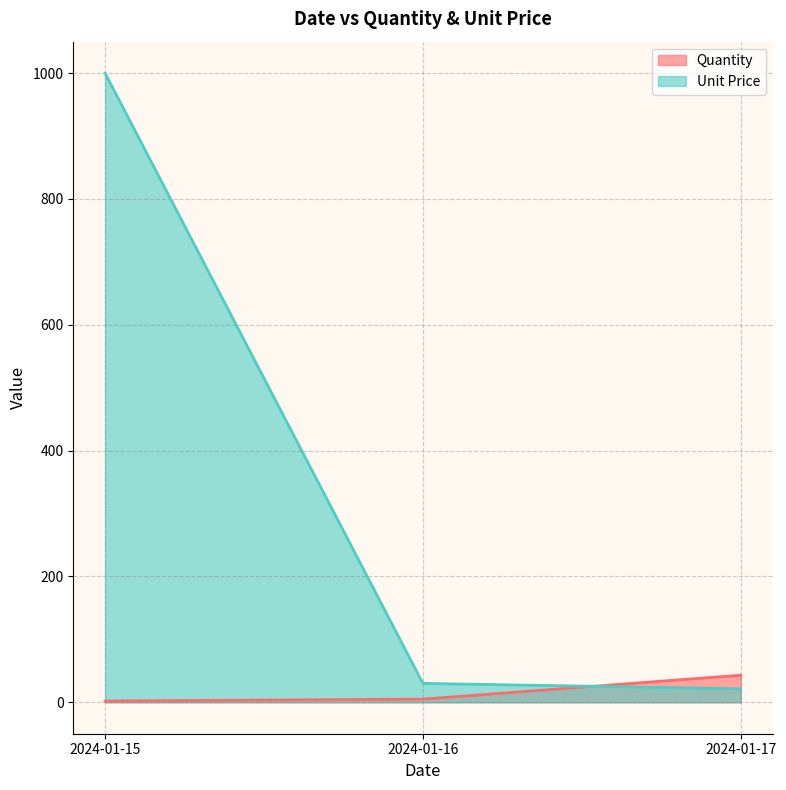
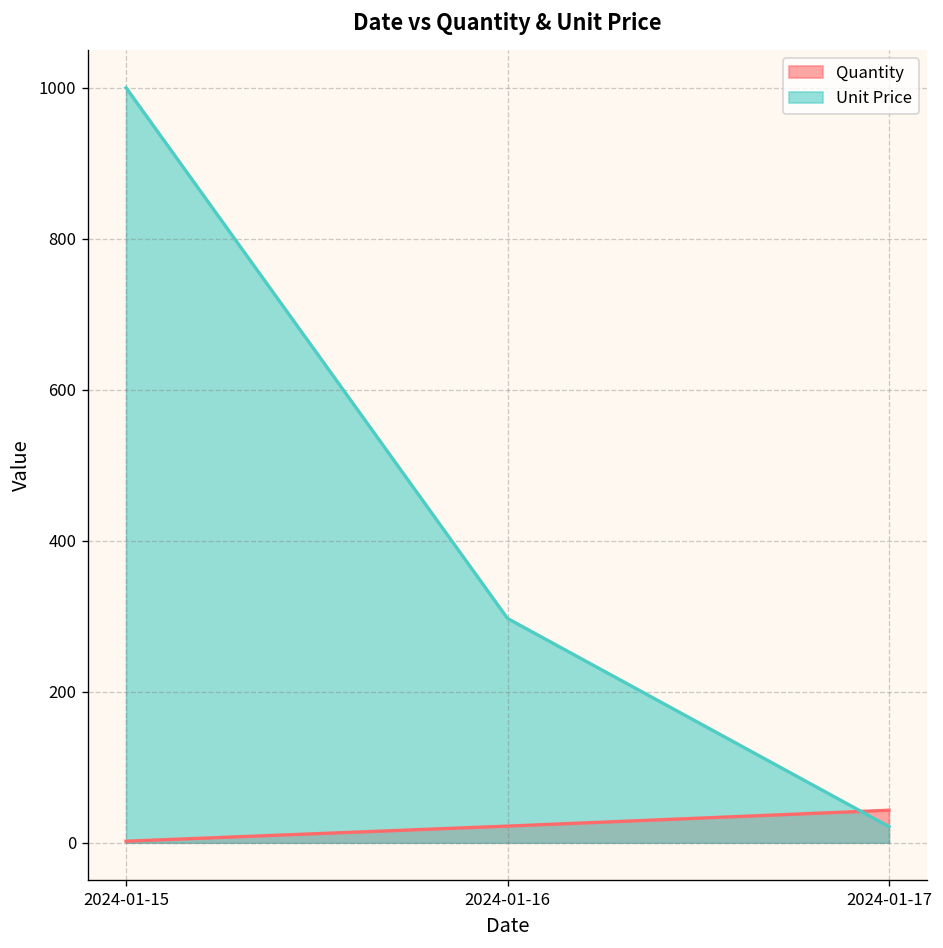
Quantity, 2024-01-16: 10 -> 20
Unit Price, 2024-01-16: 30 -> 300
